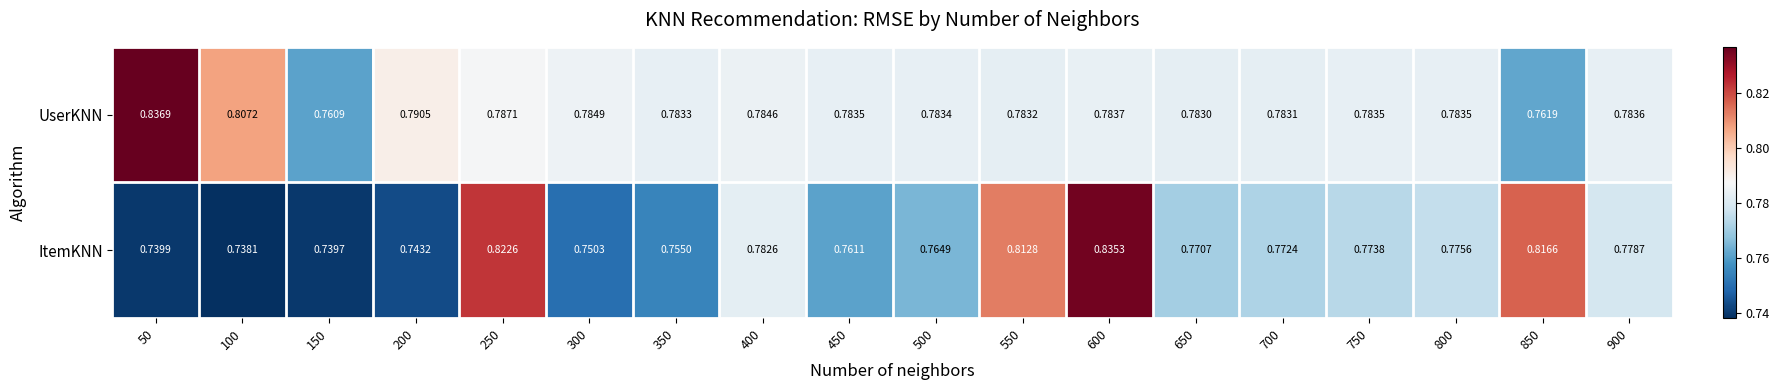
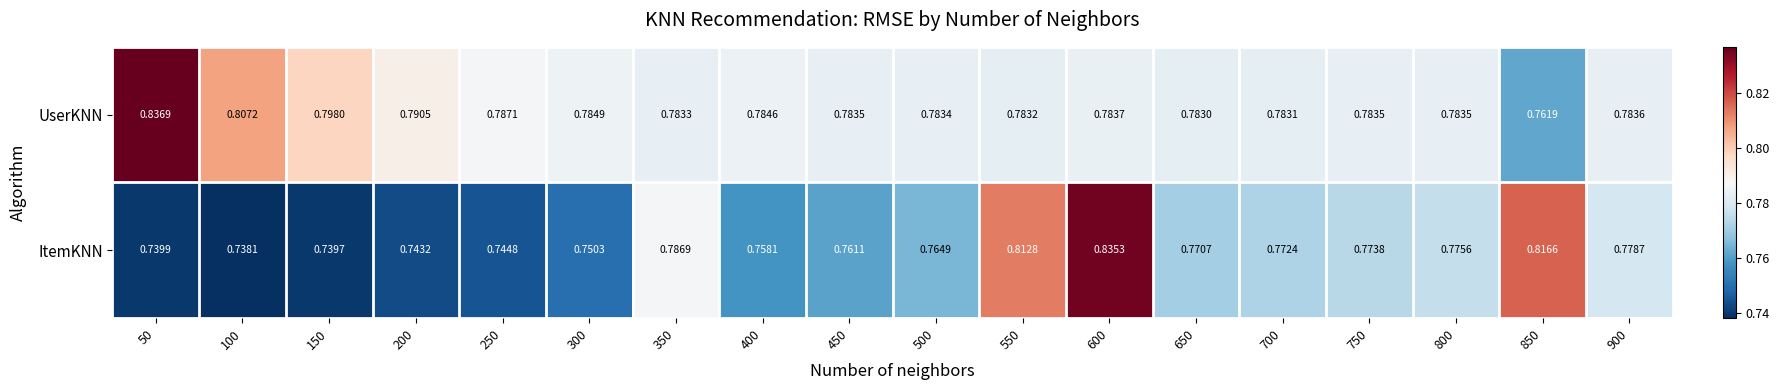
UserKNN, 150: 0.7609 -> 0.7980
ItemKNN, 250: 0.8226 -> 0.7448
ItemKNN, 350: 0.7550 -> 0.7869
ItemKNN, 400: 0.7826 -> 0.7581
